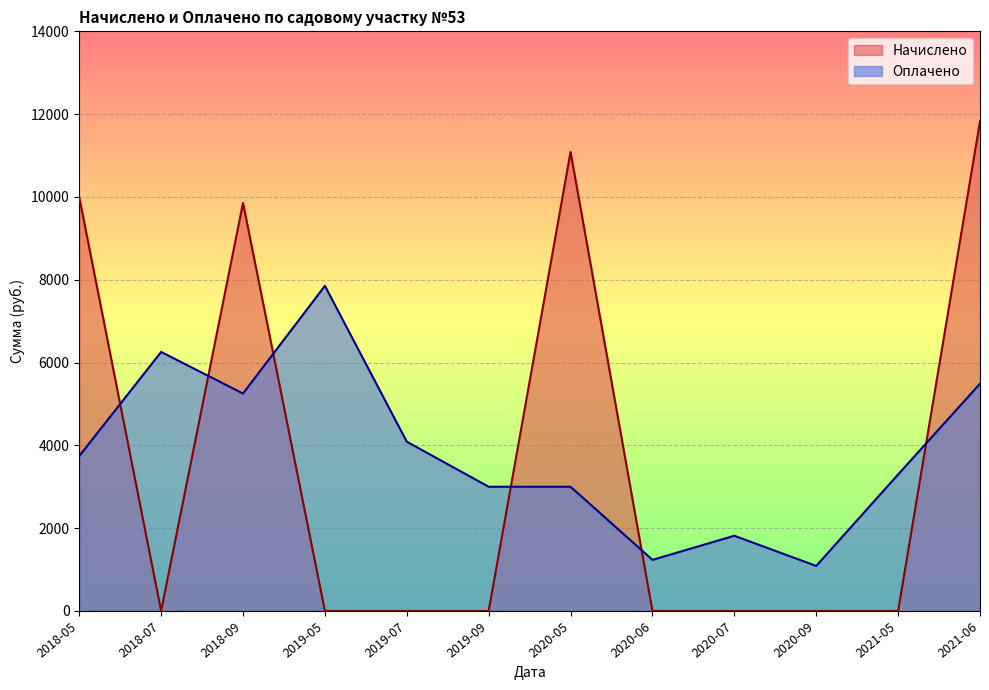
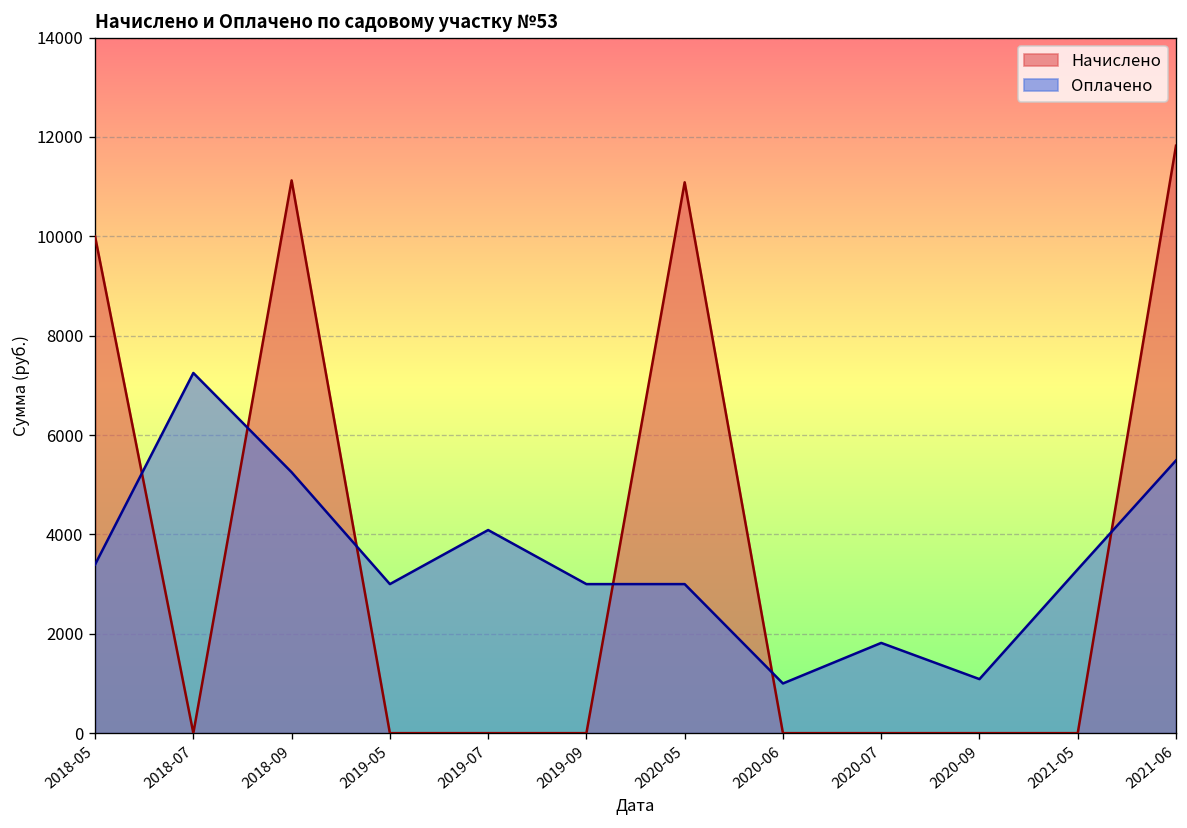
Оплачено, 2018-05: 3700 -> 3400
Оплачено, 2018-07: 6300 -> 7200
Начислено, 2018-09: 9900 -> 11100
Оплачено, 2019-05: 7900 -> 3000
Оплачено, 2020-06: 1200 -> 1000
